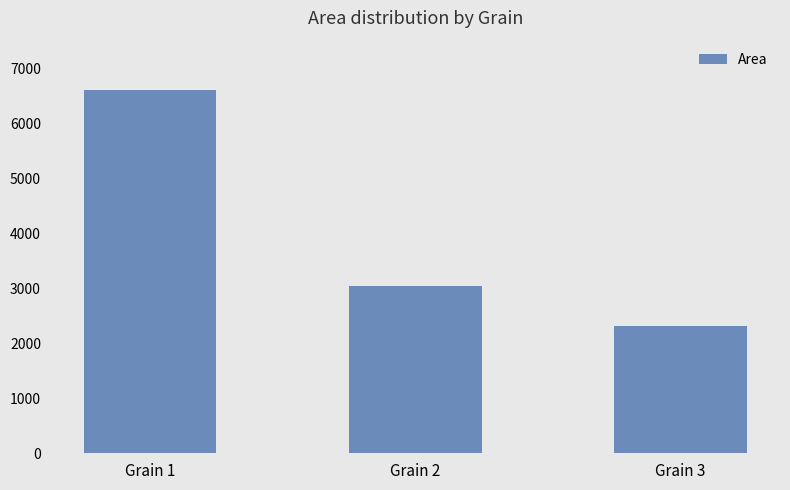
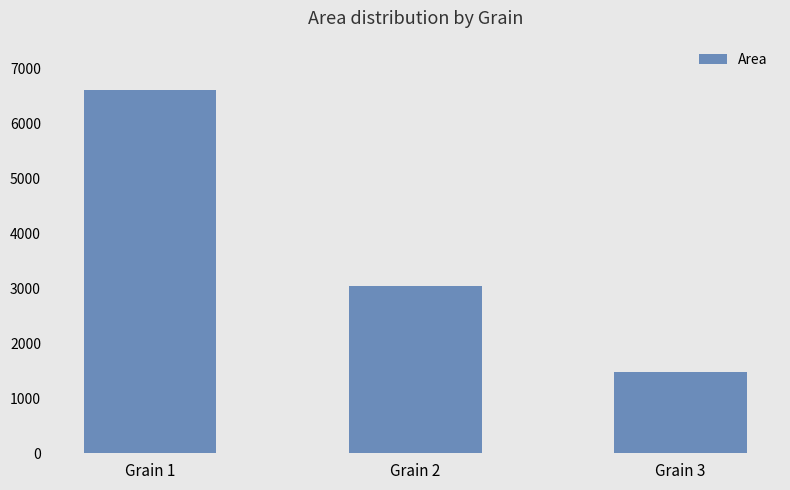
Grain 3: 2300 -> 1500
